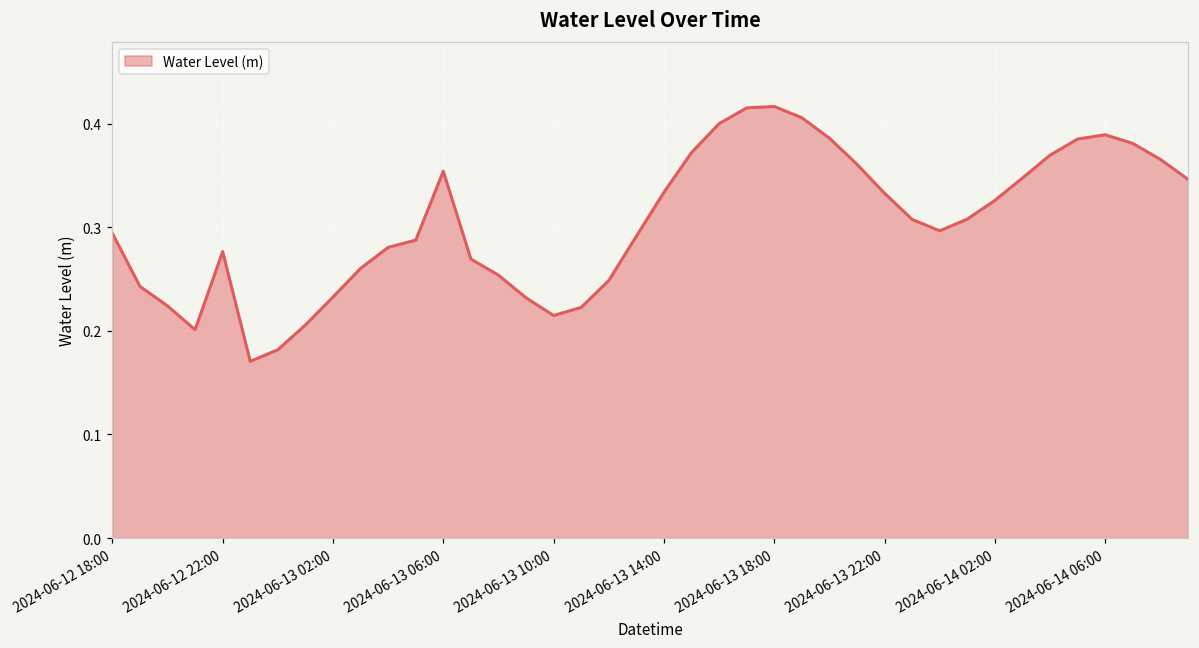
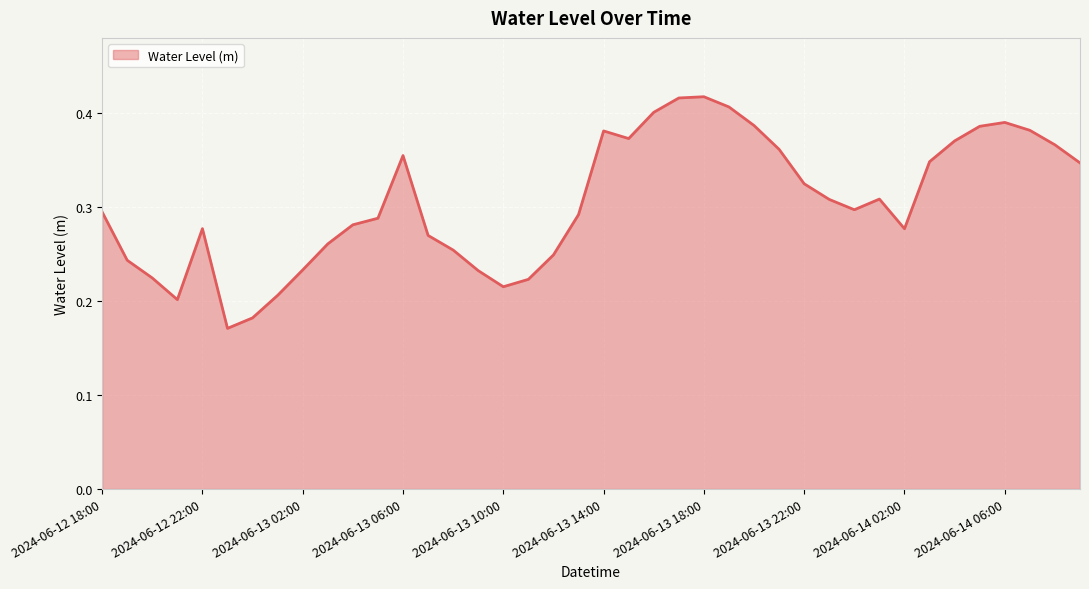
2024-06-13 14:00: 0.33 -> 0.38
2024-06-13 22:00: 0.33 -> 0.32
2024-06-14 02:00: 0.33 -> 0.28
